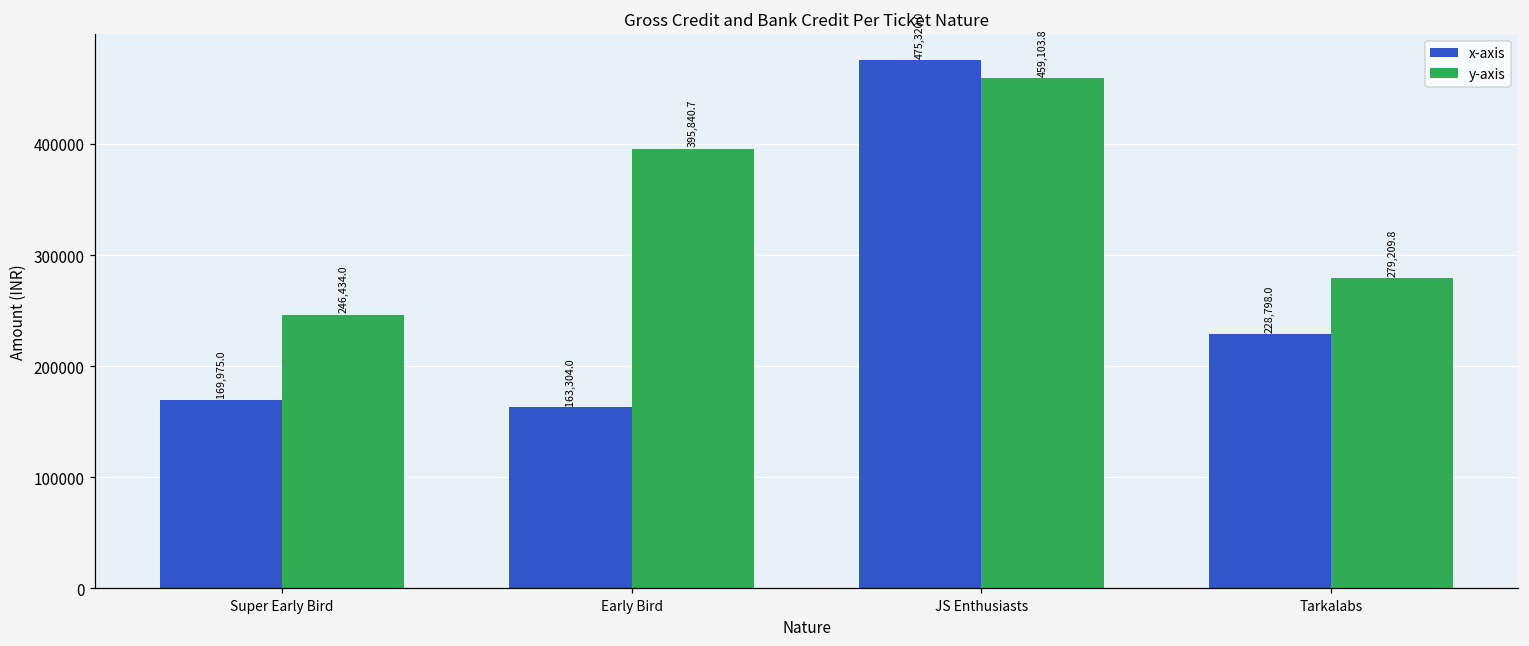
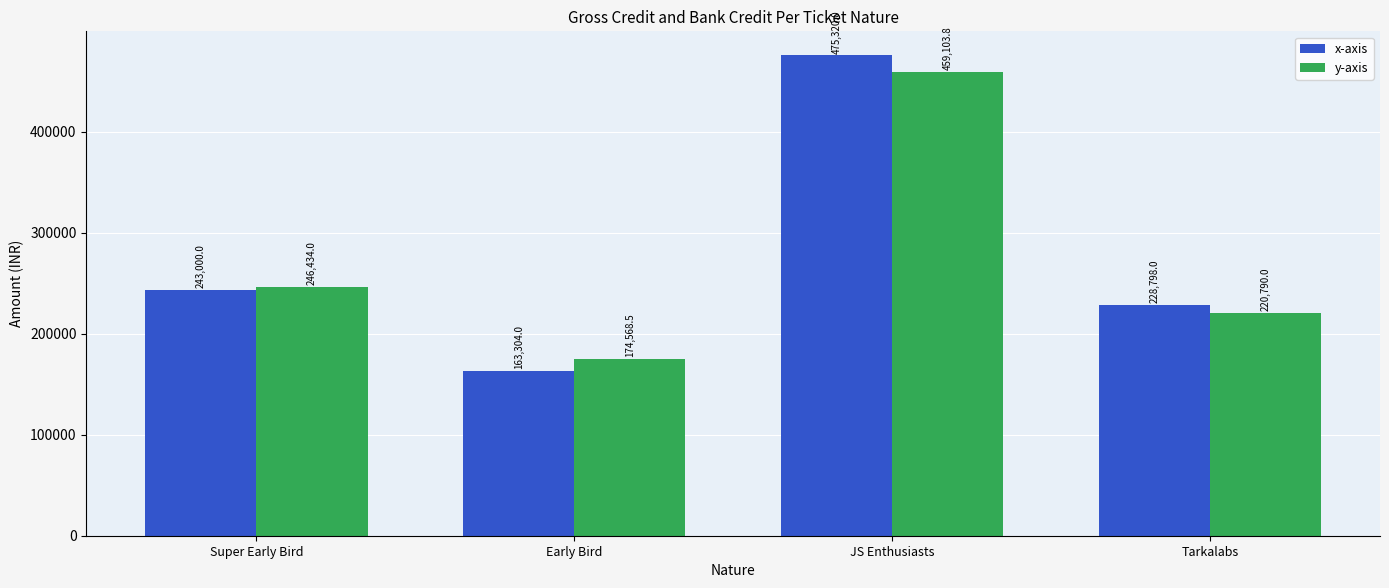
x-axis, Super Early Bird: 169,975.0 -> 243,000.0
y-axis, Early Bird: 395,840.7 -> 174,568.5
y-axis, Tarkalabs: 279,209.8 -> 220,790.0
